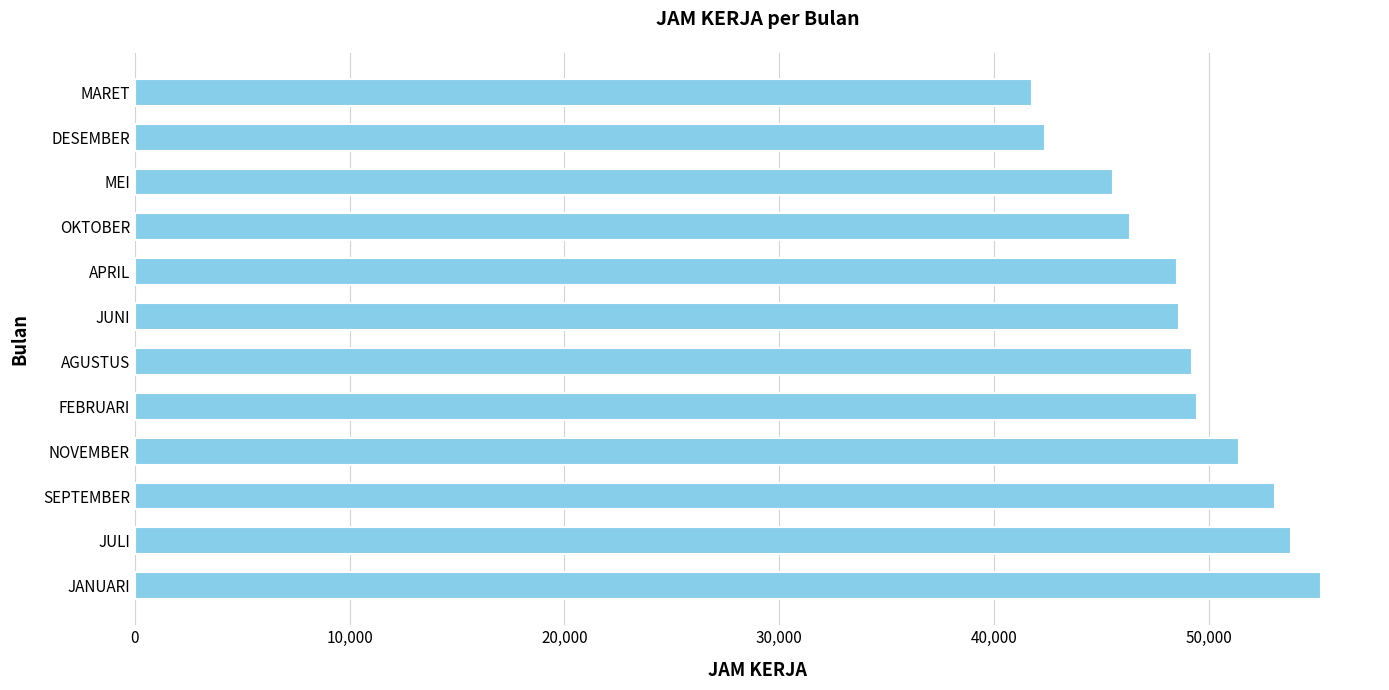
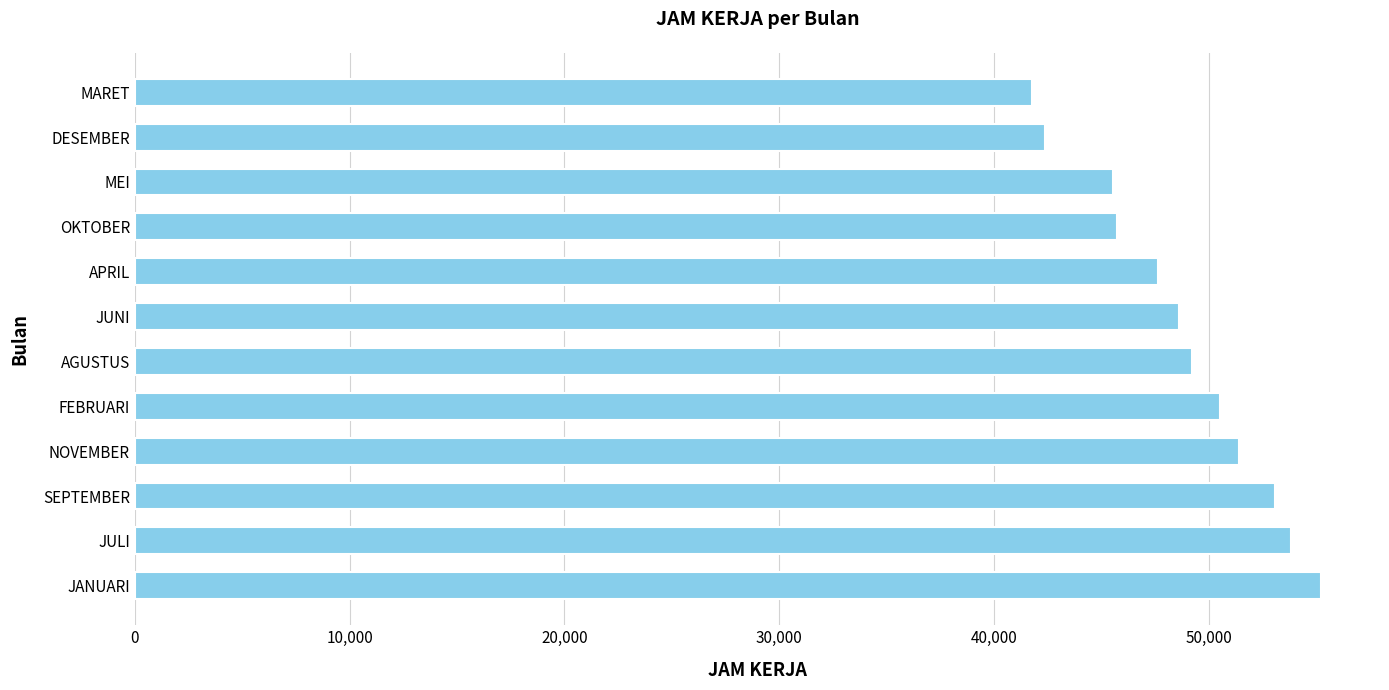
OKTOBER: 46,300 -> 45,700
APRIL: 48,500 -> 47,600
FEBRUARI: 49,500 -> 50,500
